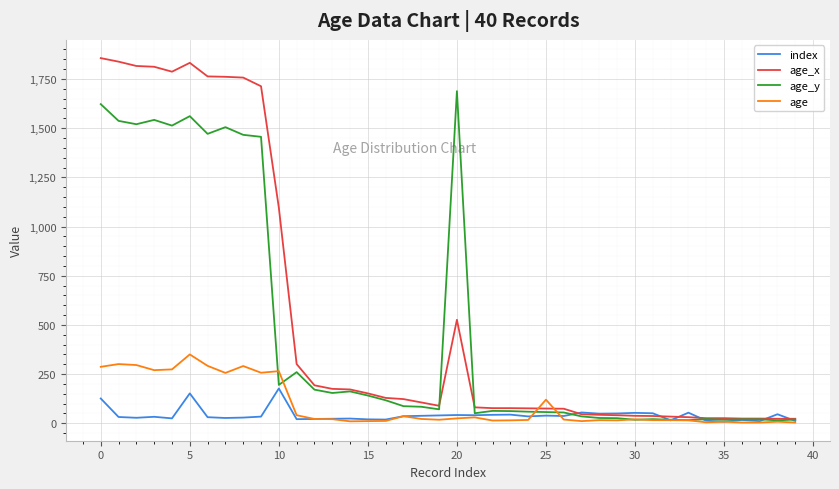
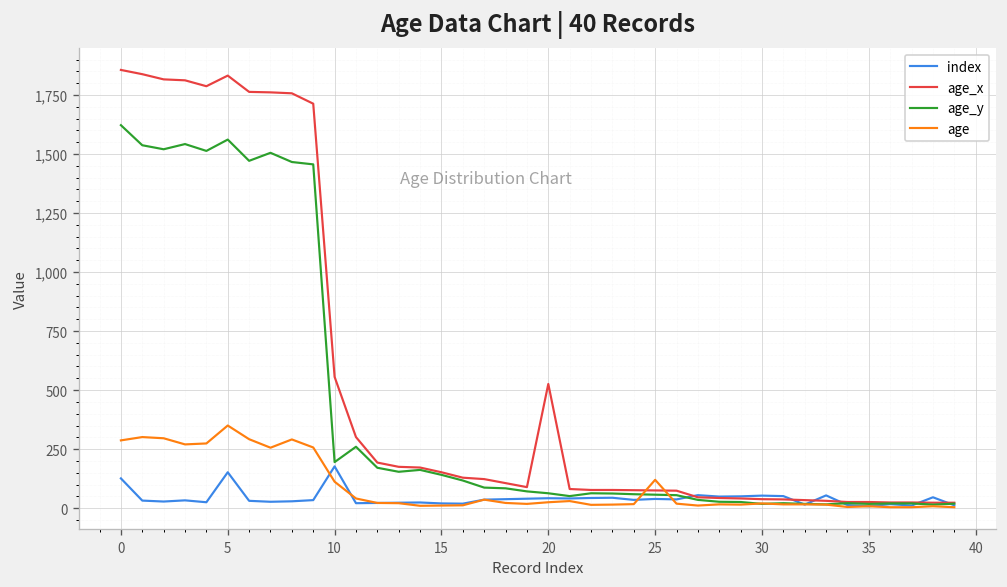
age_x, 10: 1,100 -> 560
age, 10: 270 -> 110
age_y, 20: 1,690 -> 60
